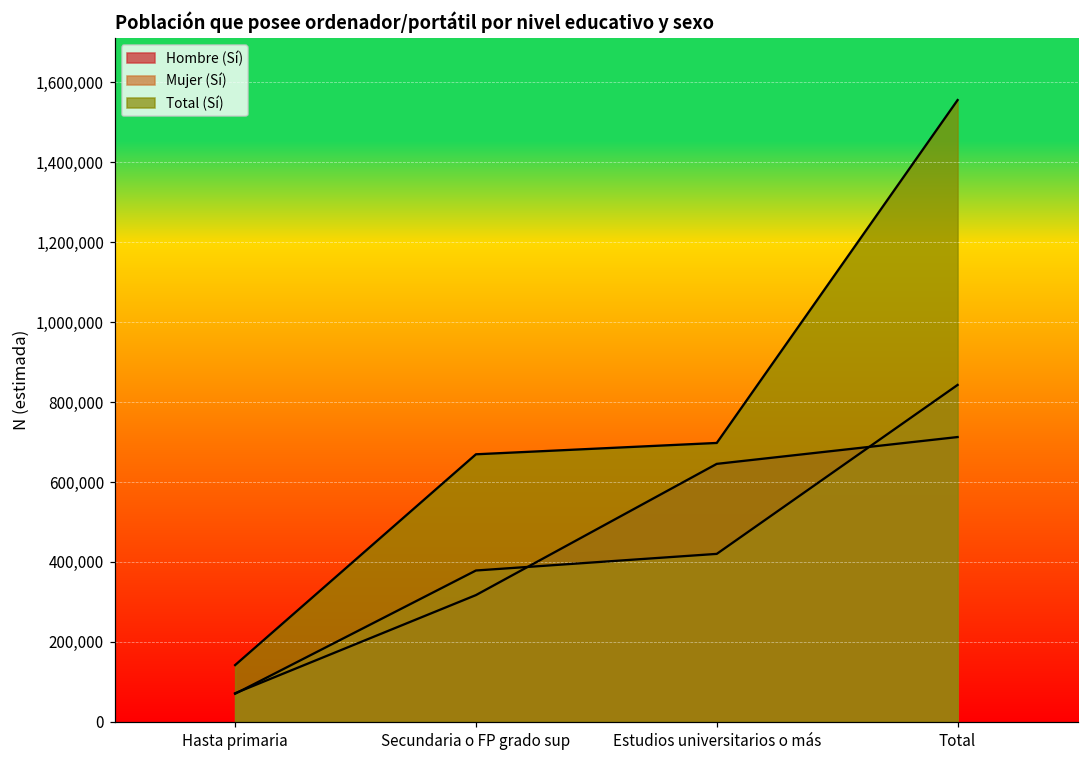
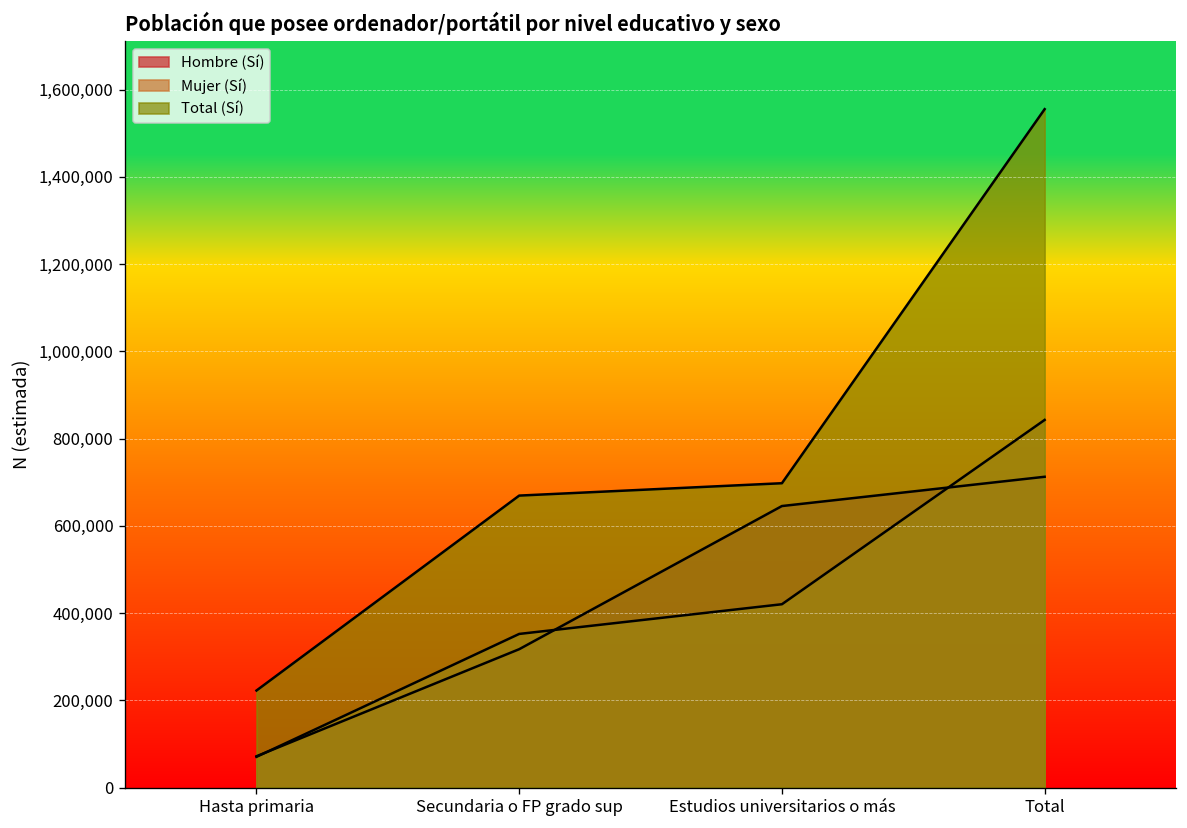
Total (Sí), Hasta primaria: 140,000 -> 220,000
Mujer (Sí), Secundaria o FP grado sup: 380,000 -> 350,000
